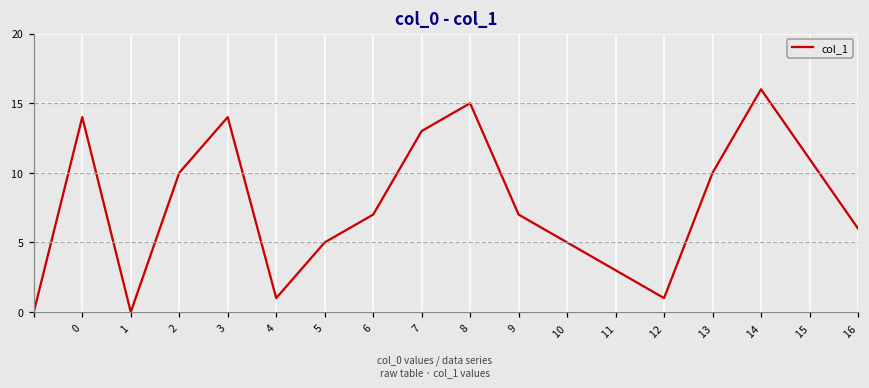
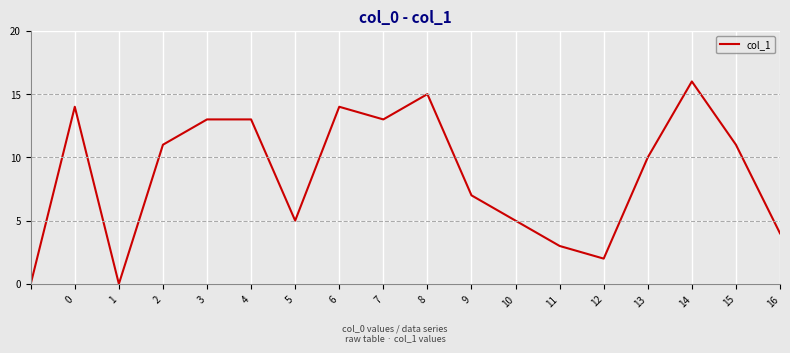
2: 10 -> 11
3: 14 -> 13
4: 1 -> 13
6: 7 -> 14
12: 1 -> 2
16: 6 -> 4
